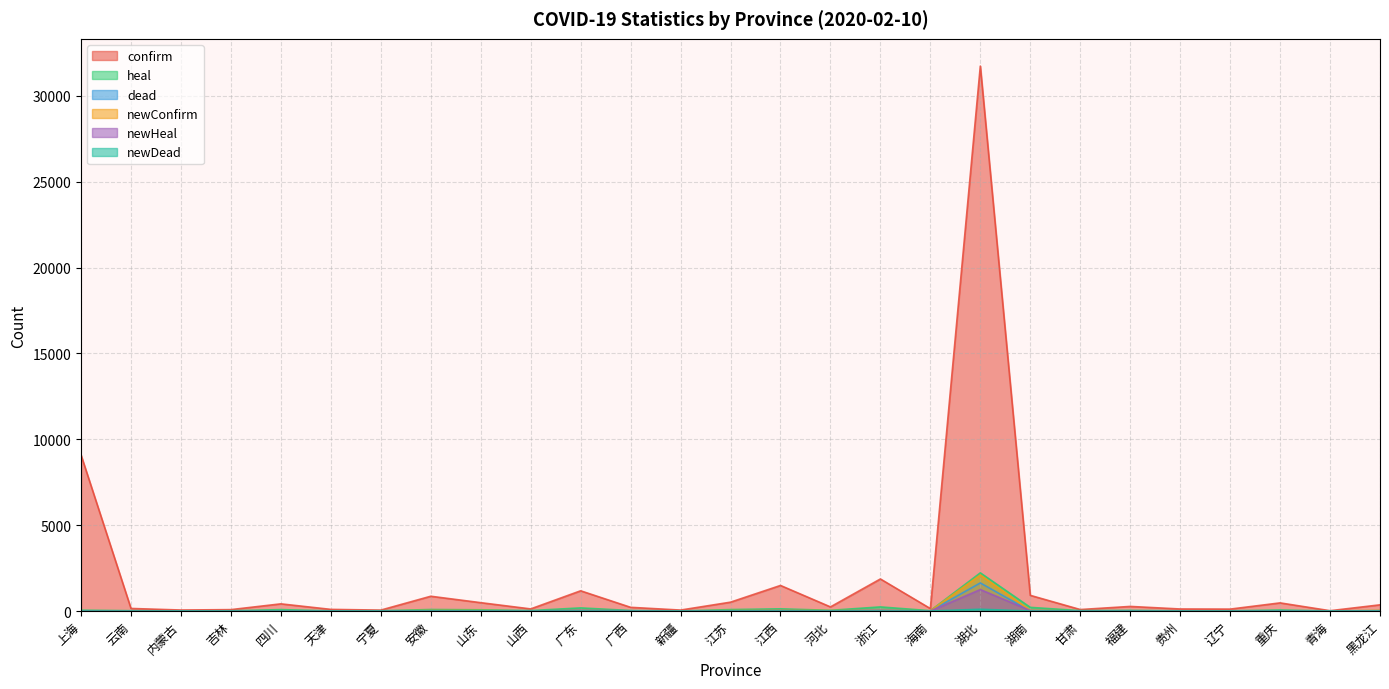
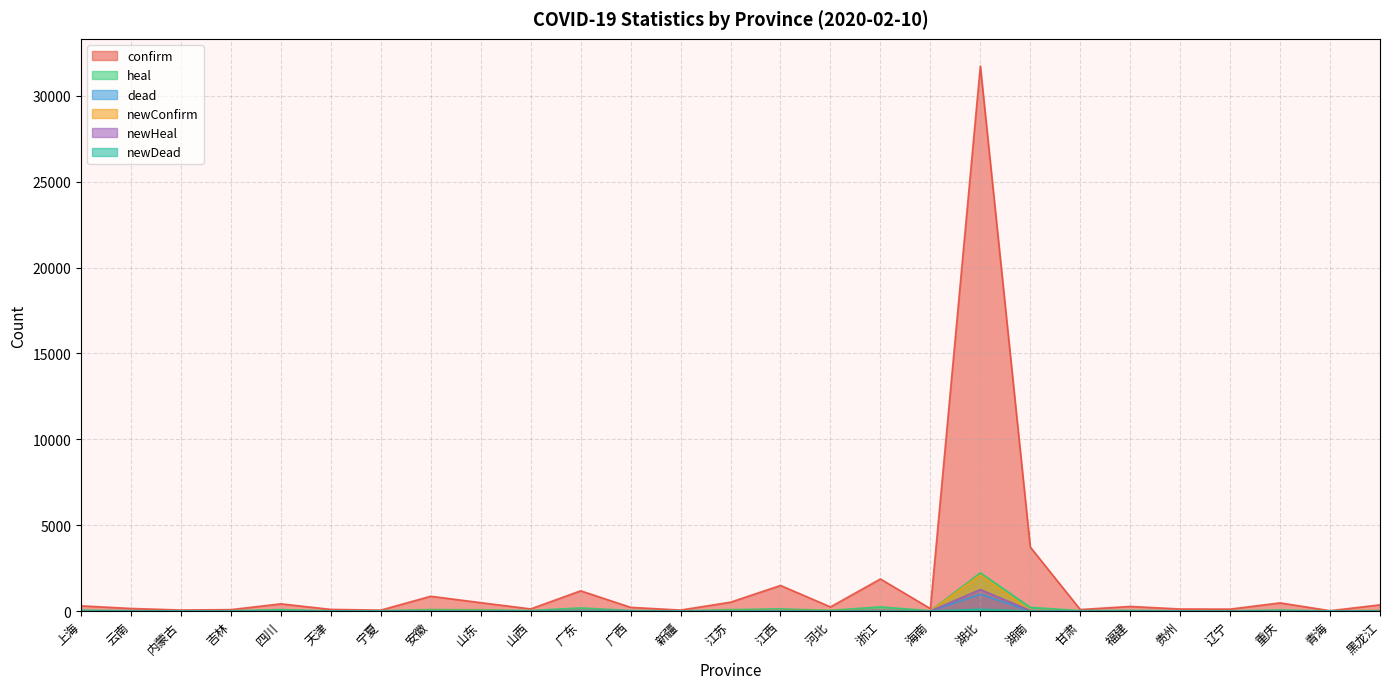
confirm, 上海: 9100 -> 300
dead, 湖北: 1600 -> 1000
confirm, 湖南: 900 -> 3700
